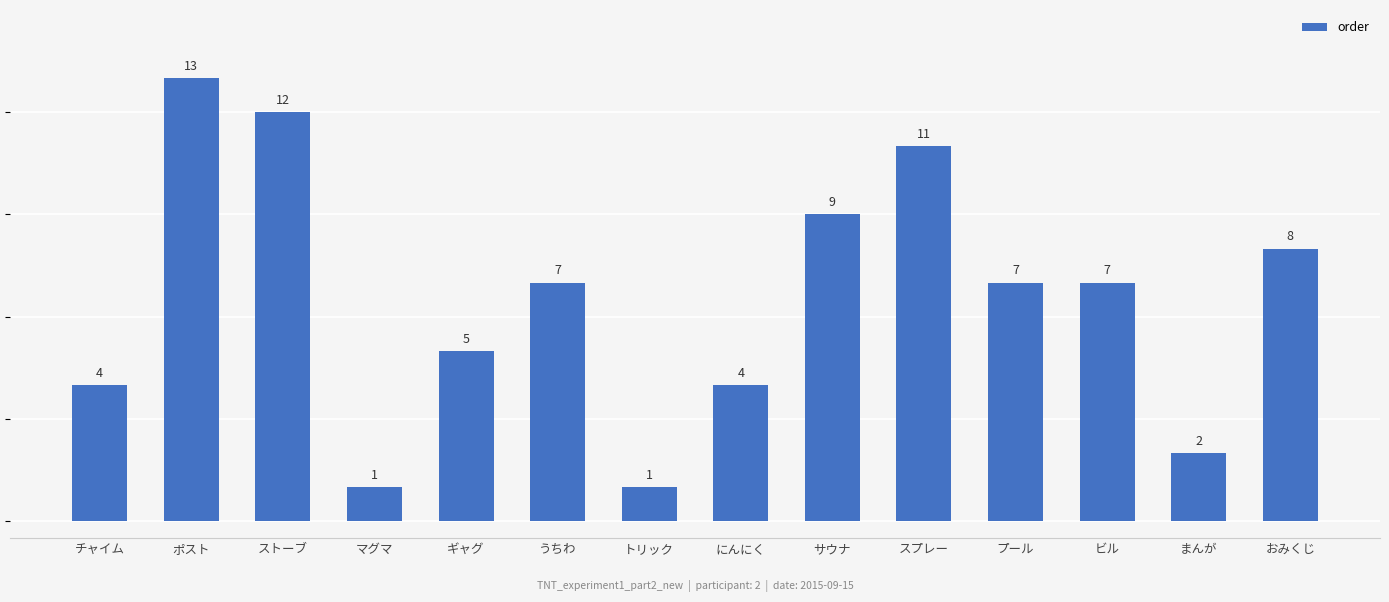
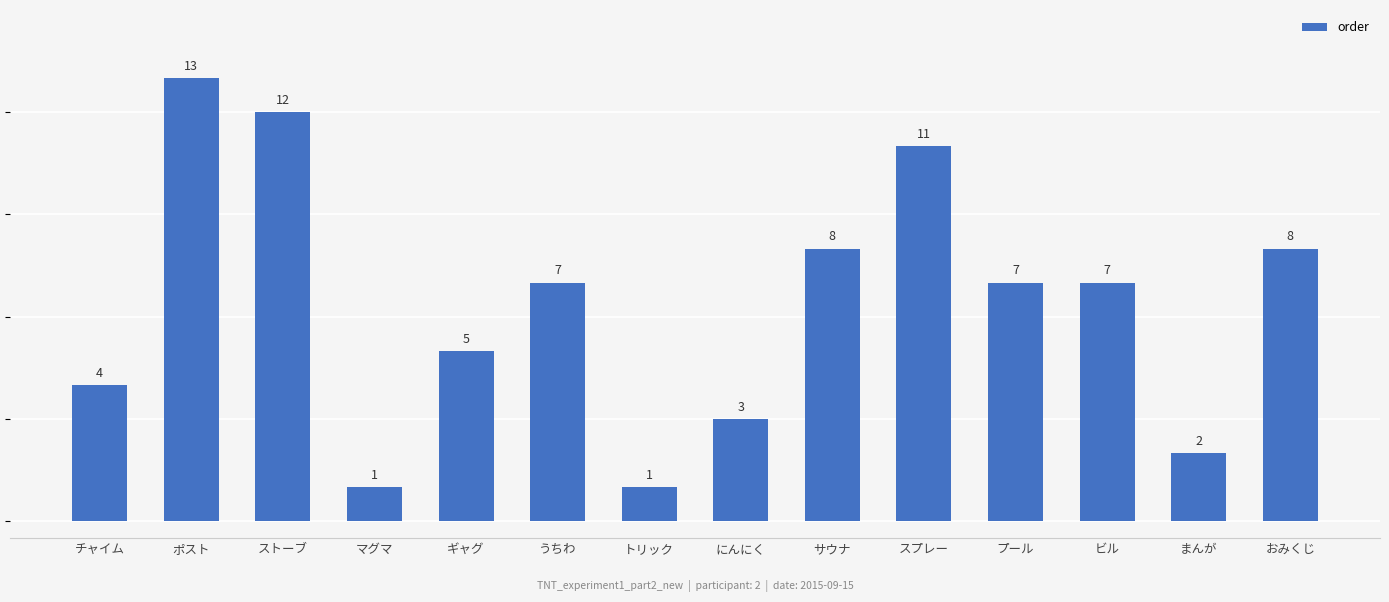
にんにく: 4 -> 3
サウナ: 9 -> 8
